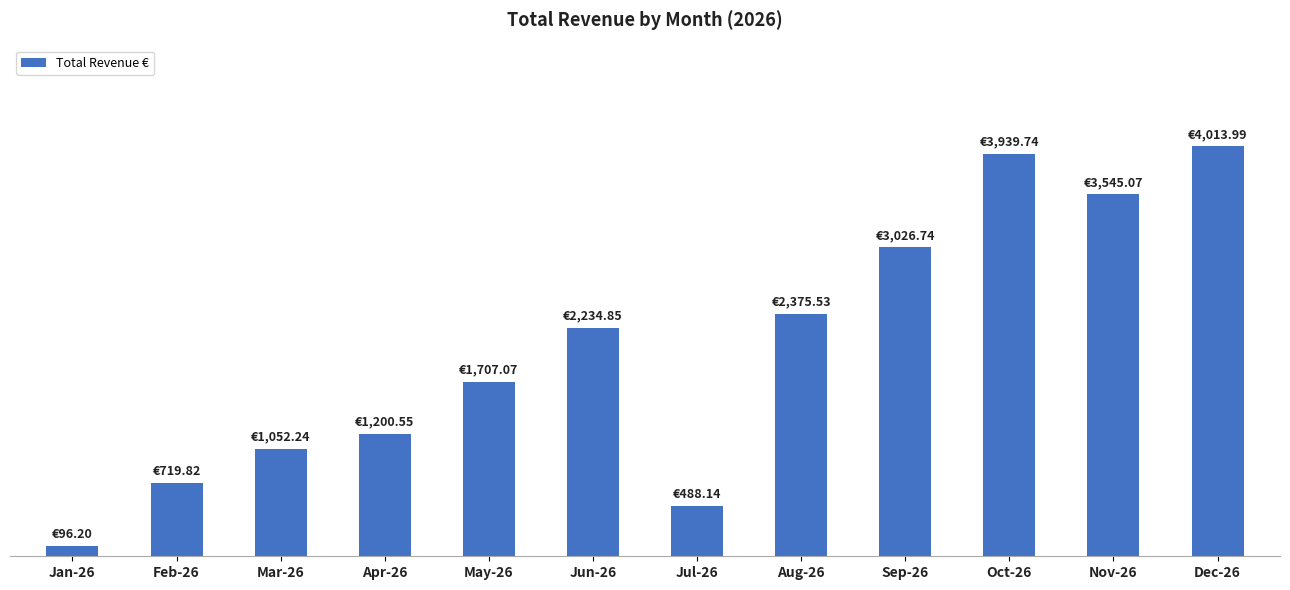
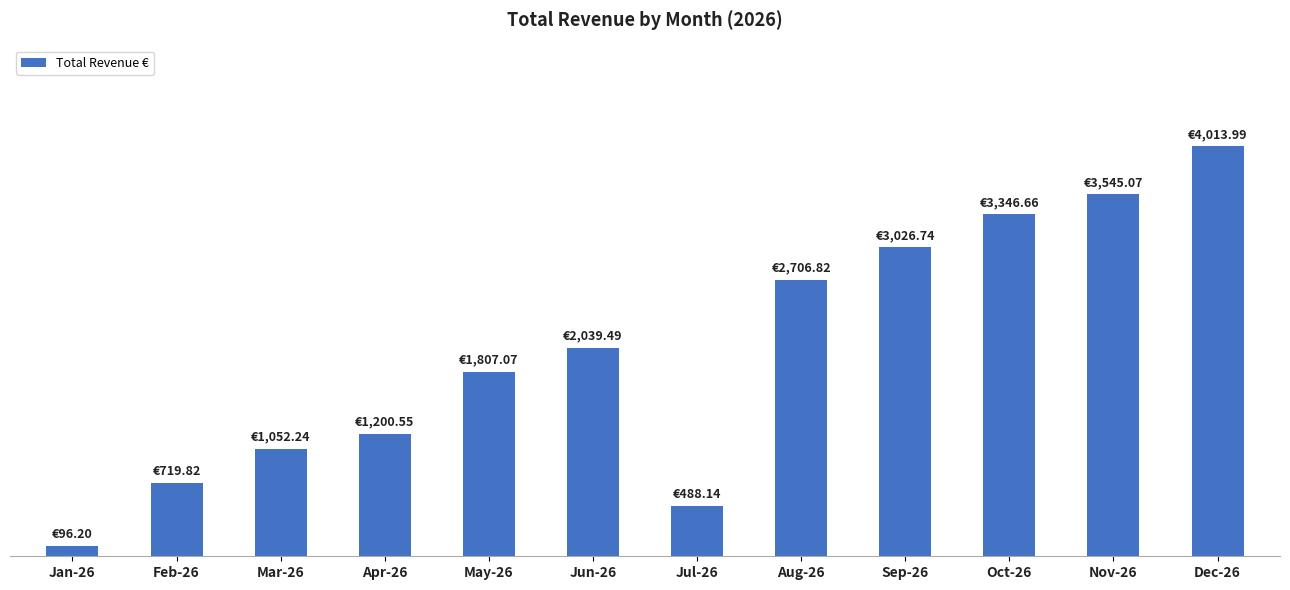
May-26: €1,707.07 -> €1,807.07
Jun-26: €2,234.85 -> €2,039.49
Aug-26: €2,375.53 -> €2,706.82
Oct-26: €3,939.74 -> €3,346.66
